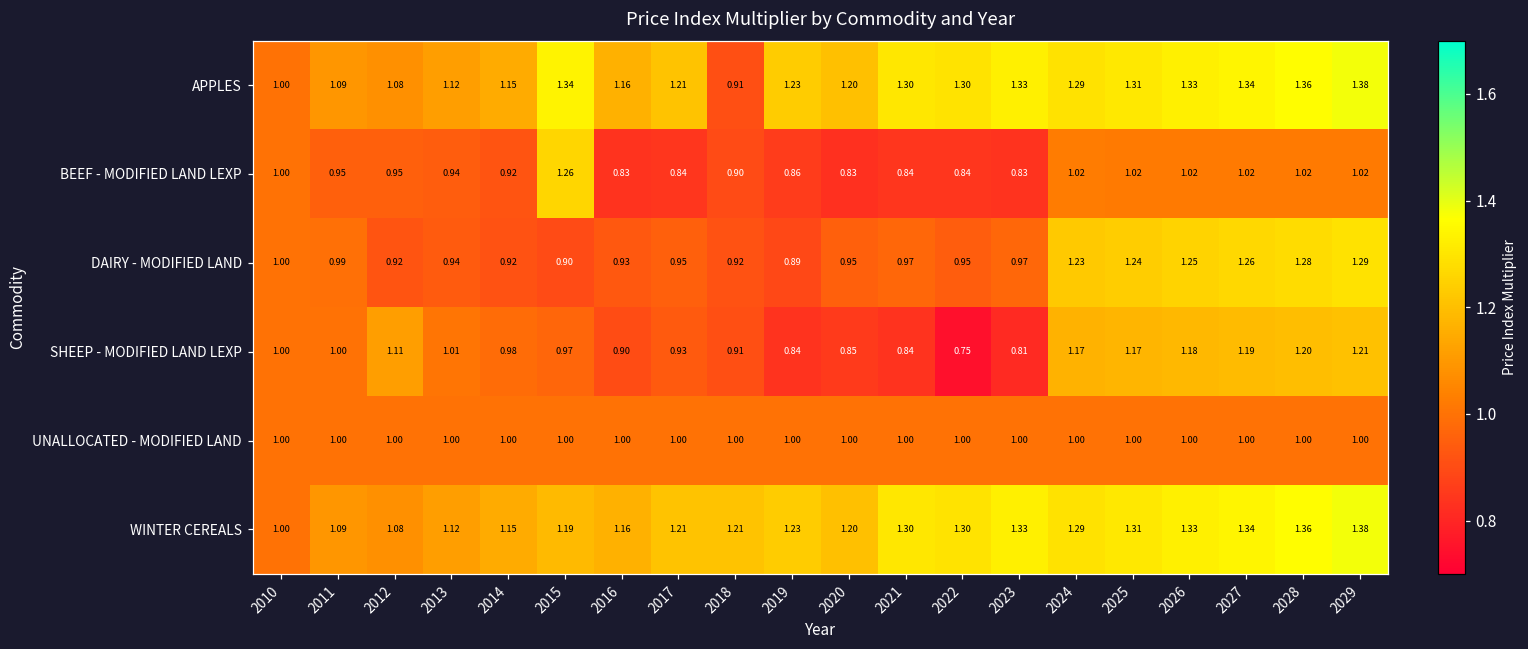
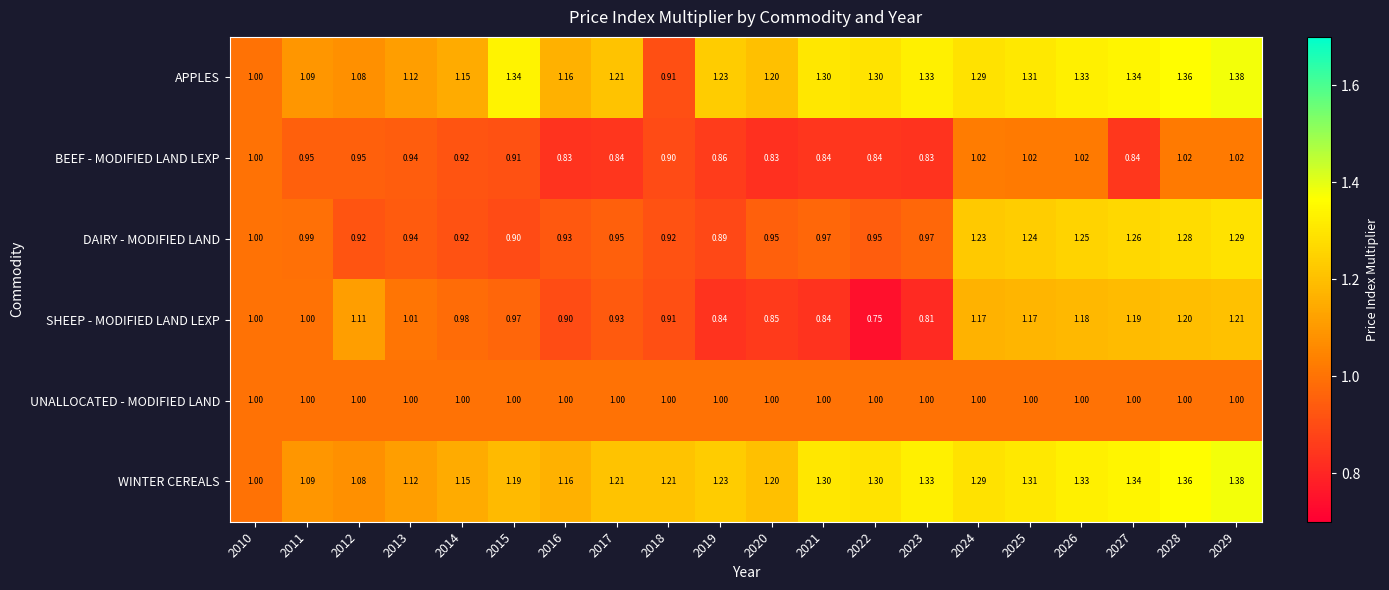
BEEF - MODIFIED LAND LEXP, 2015: 1.26 -> 0.91
BEEF - MODIFIED LAND LEXP, 2027: 1.02 -> 0.84
